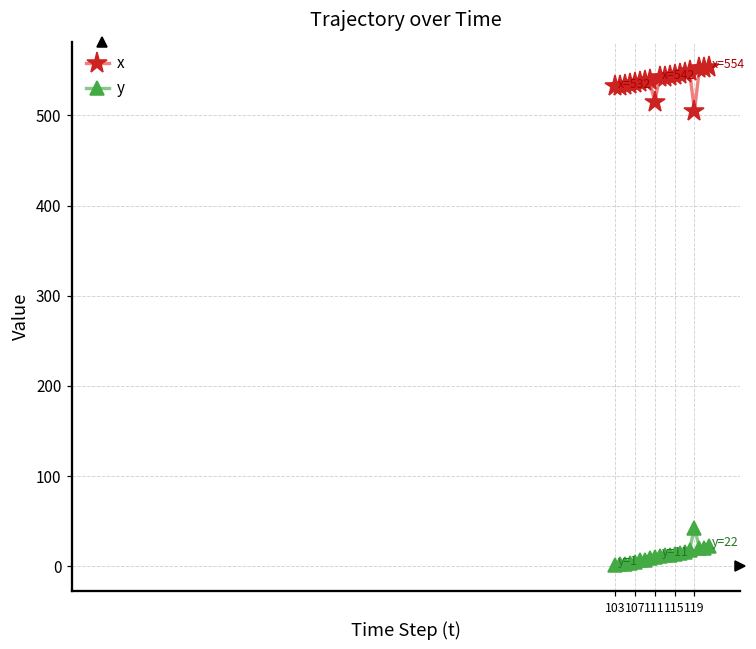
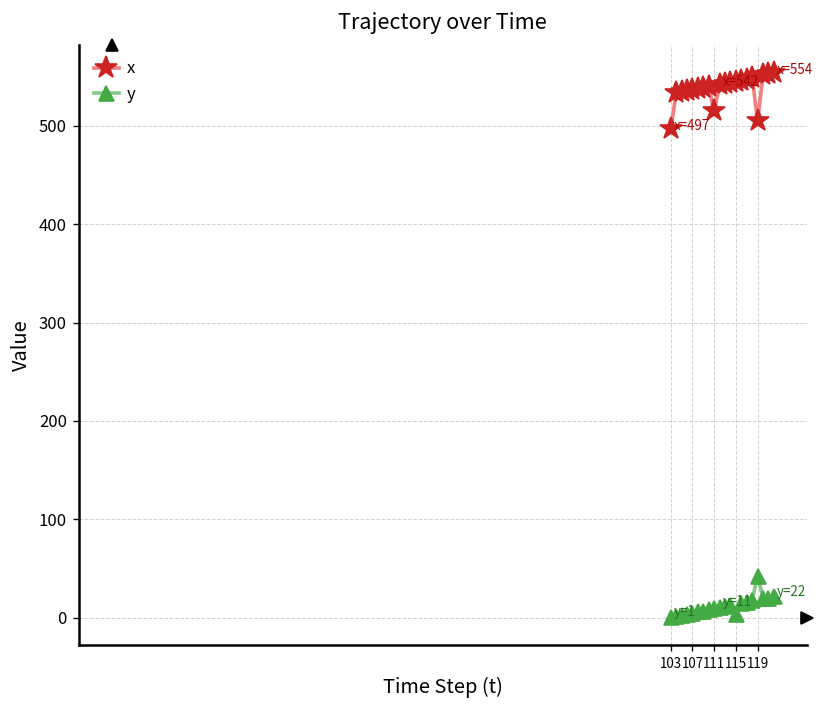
x, 103: 530 -> 500
y, 115: 10 -> 0
